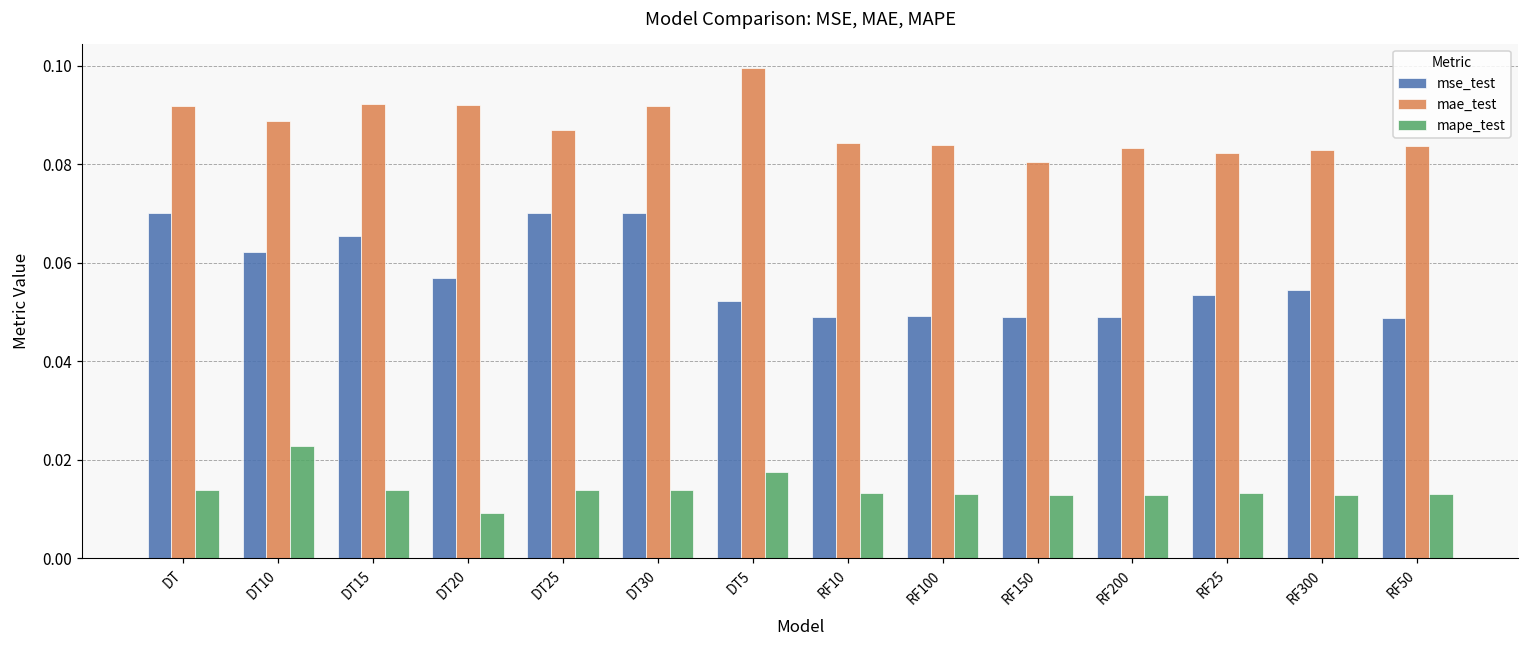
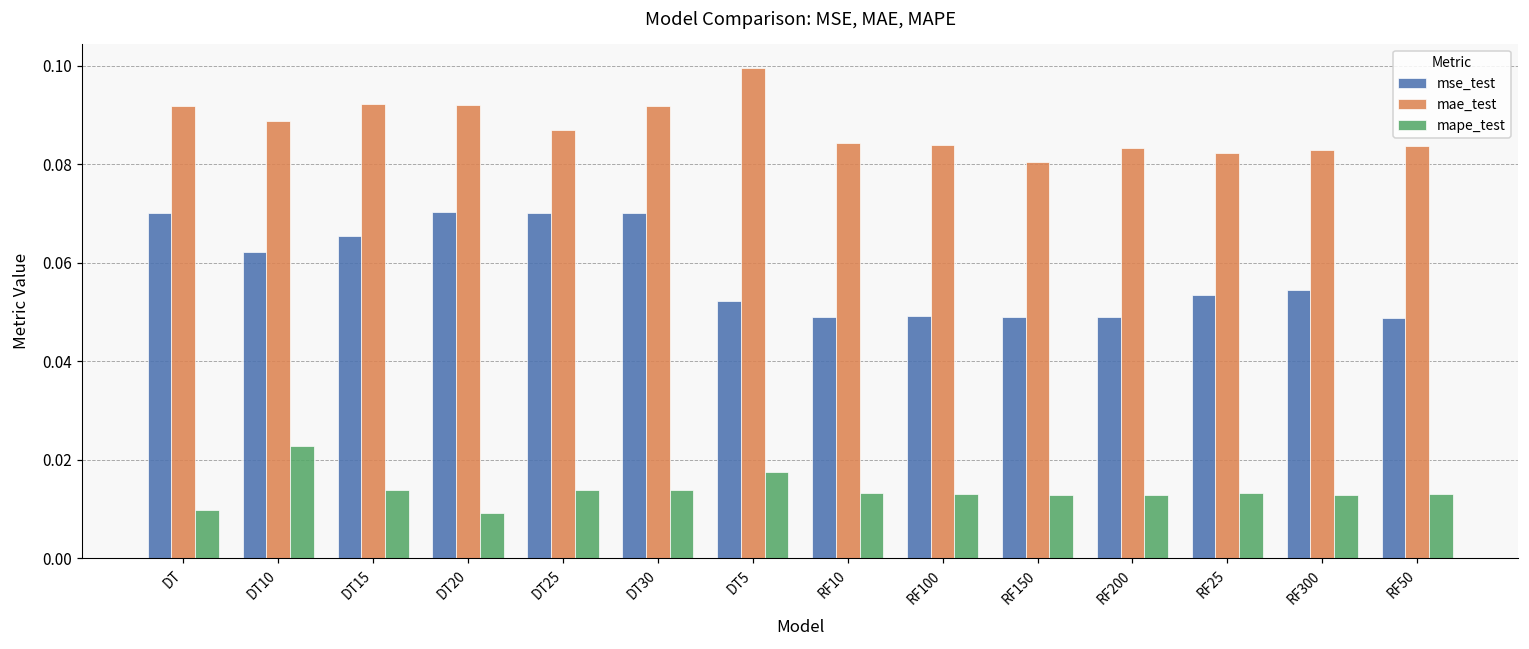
mape_test, DT: 0.014 -> 0.010
mse_test, DT20: 0.057 -> 0.070
